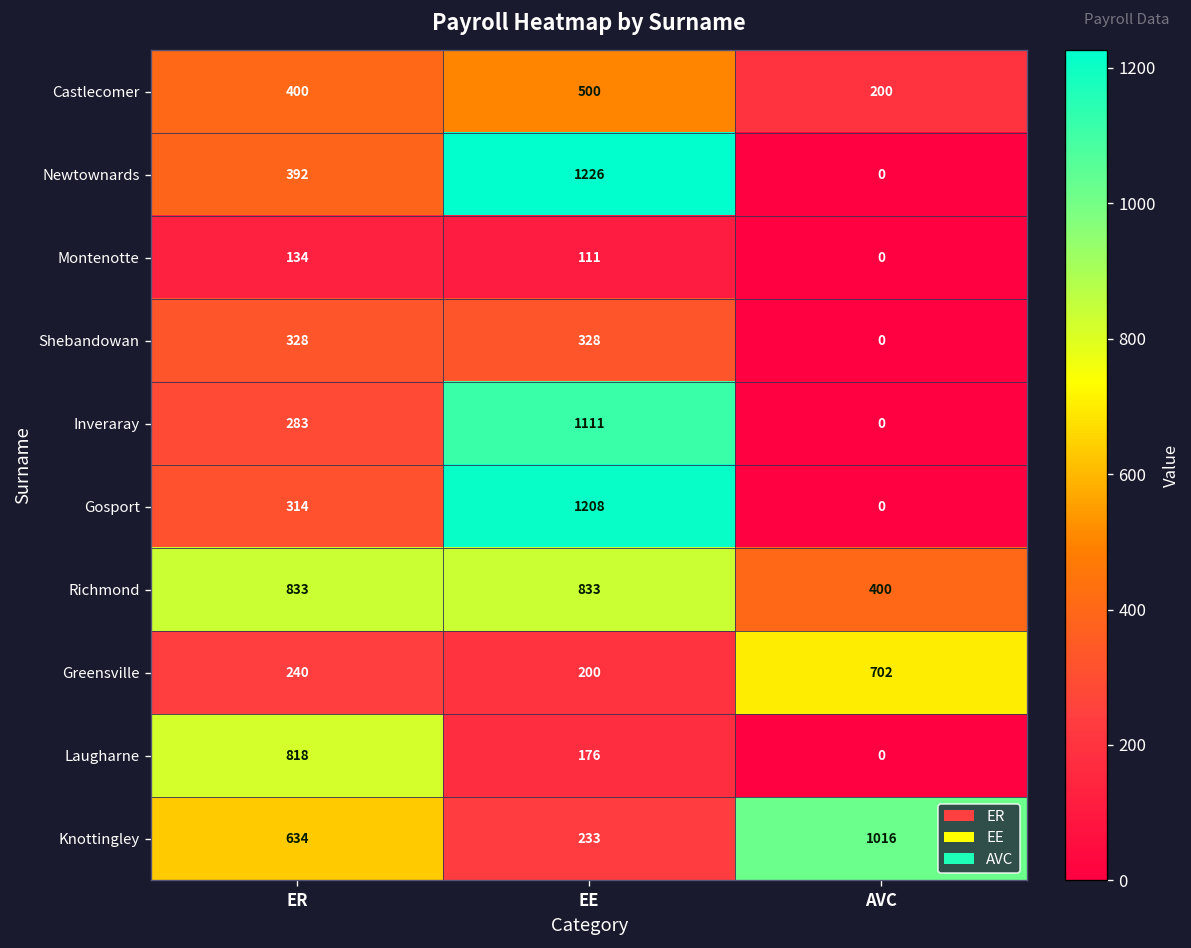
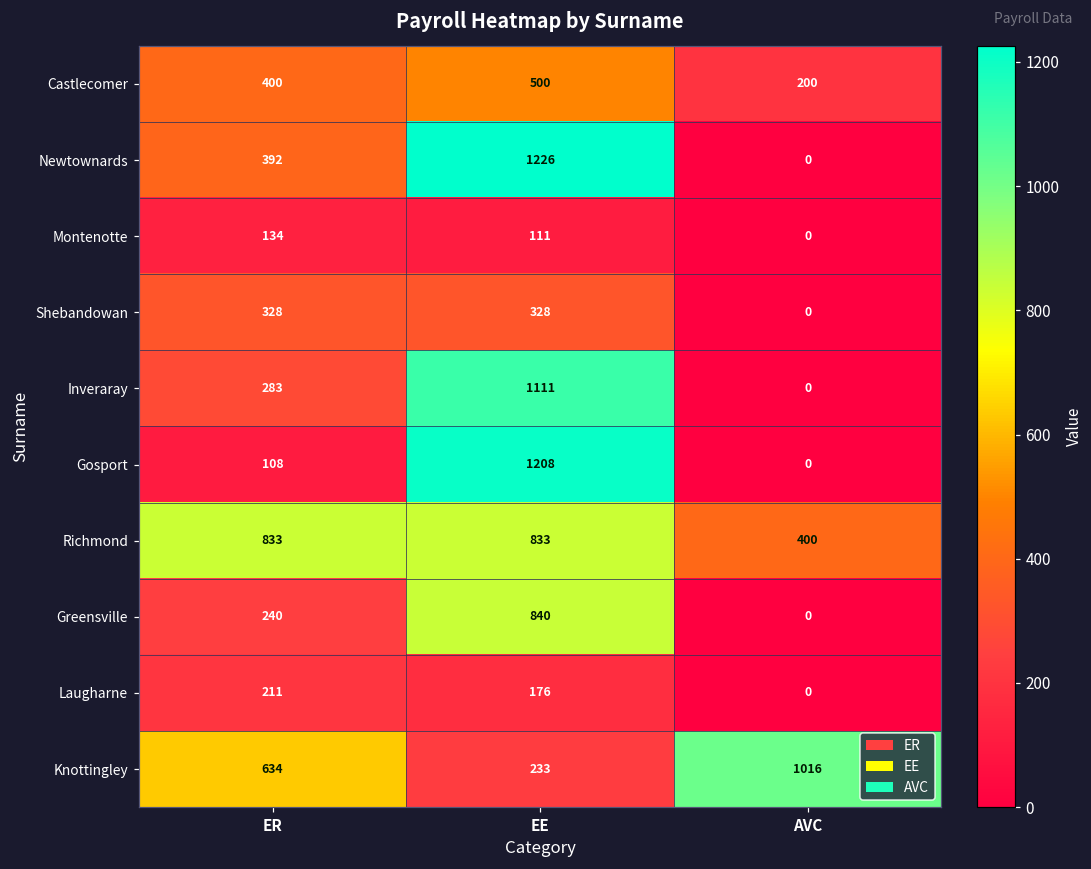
Gosport, ER: 314 -> 108
Greensville, EE: 200 -> 840
Greensville, AVC: 702 -> 0
Laugharne, ER: 818 -> 211
